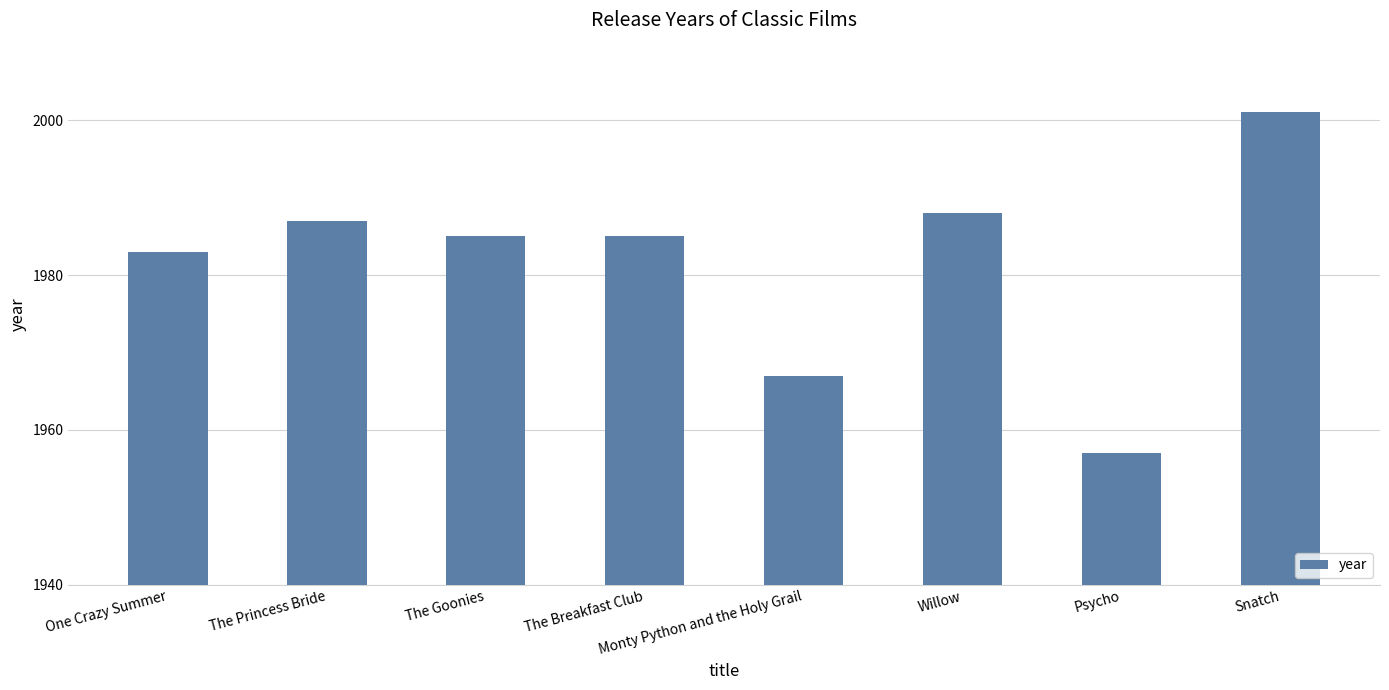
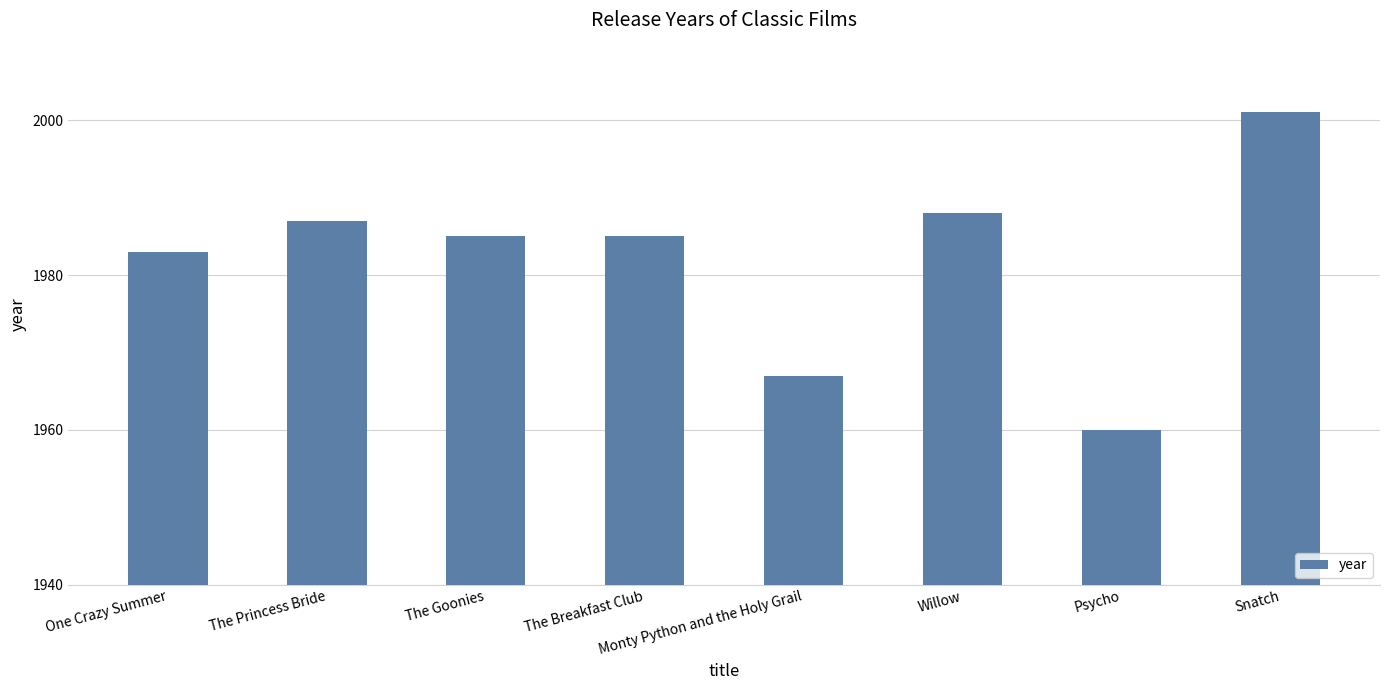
Psycho: 1957 -> 1960
